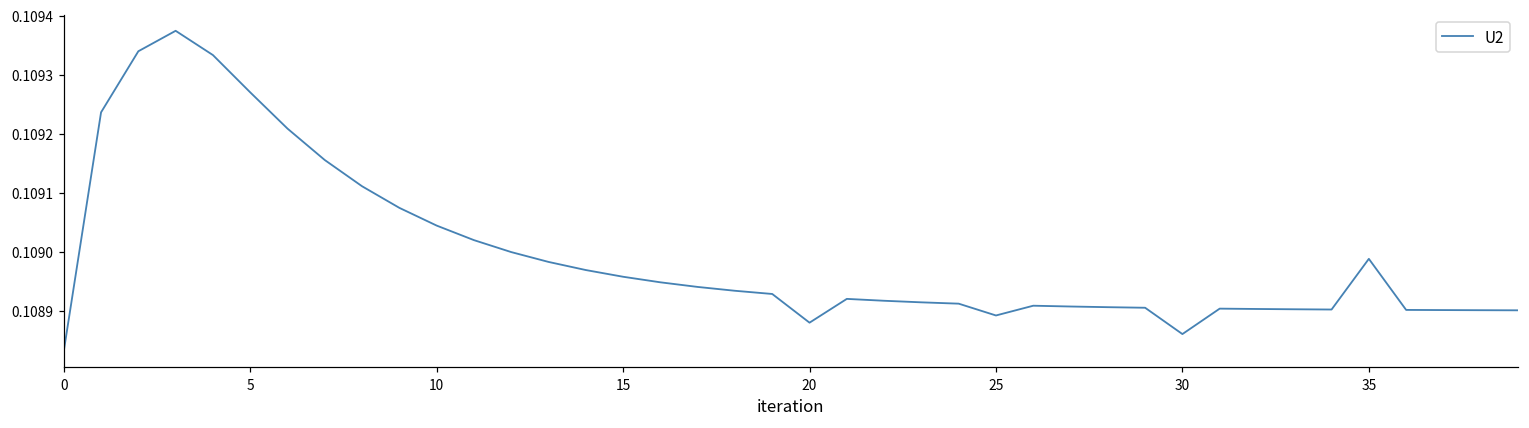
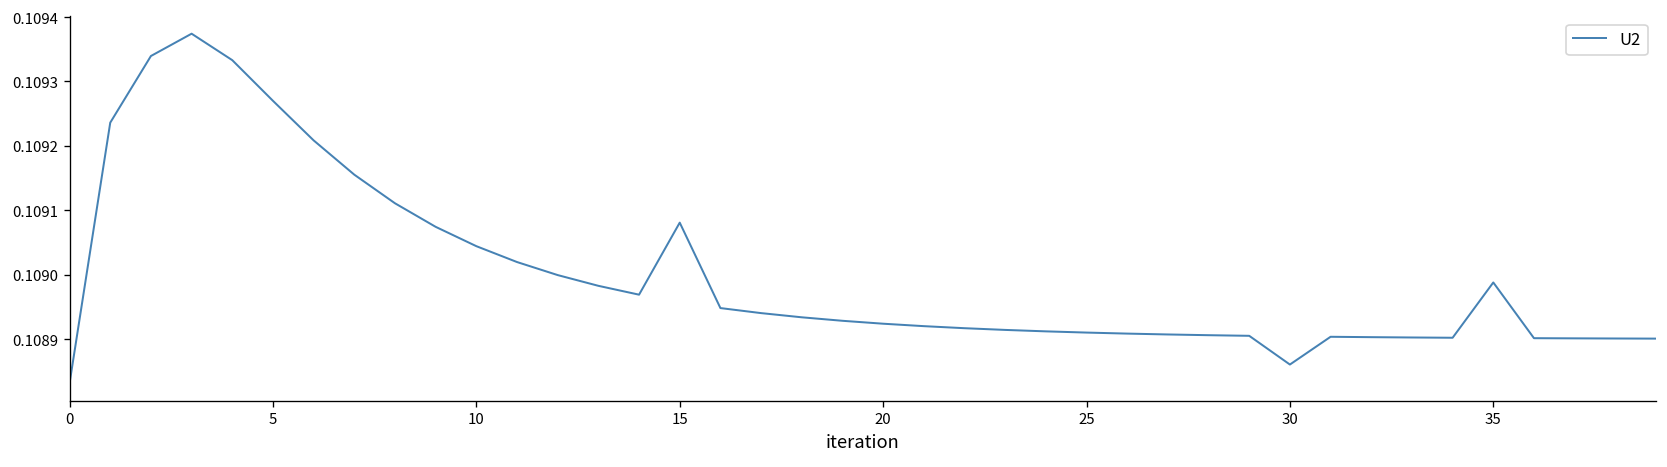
15: 0.10896 -> 0.10908
20: 0.10888 -> 0.10892
25: 0.10889 -> 0.10891
